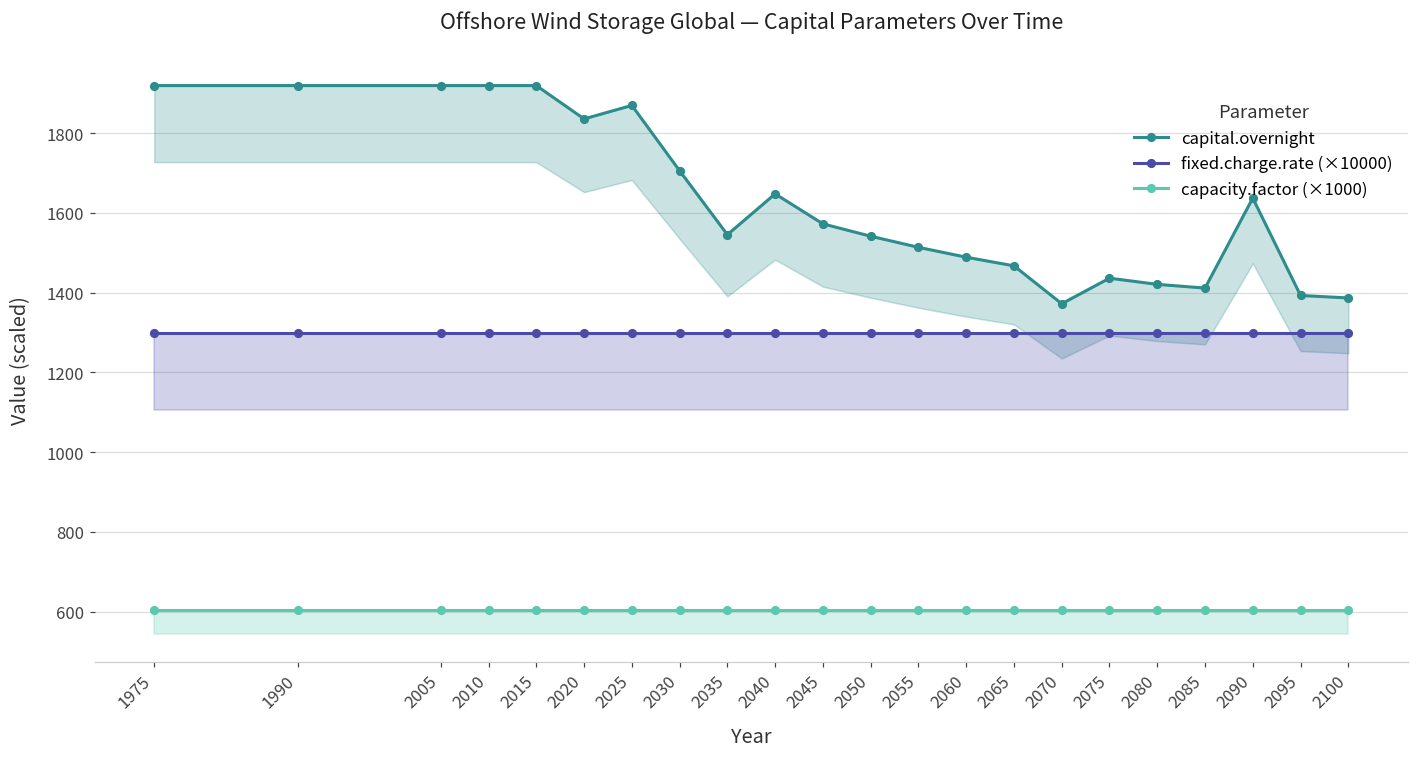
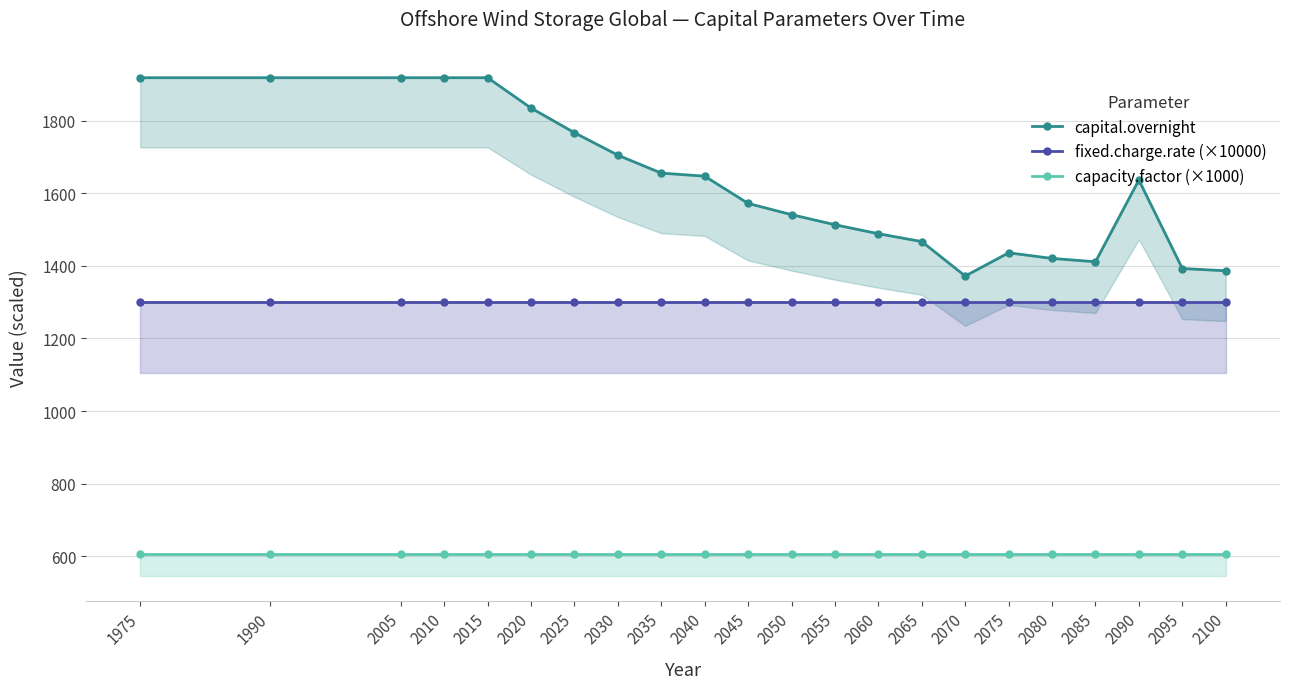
capital.overnight, 2025: 1870 -> 1770
capital.overnight, 2035: 1550 -> 1660
